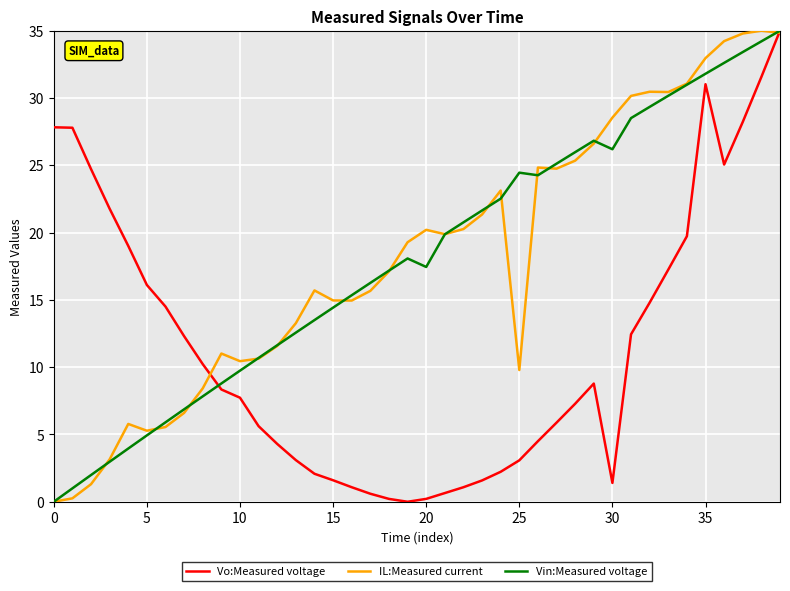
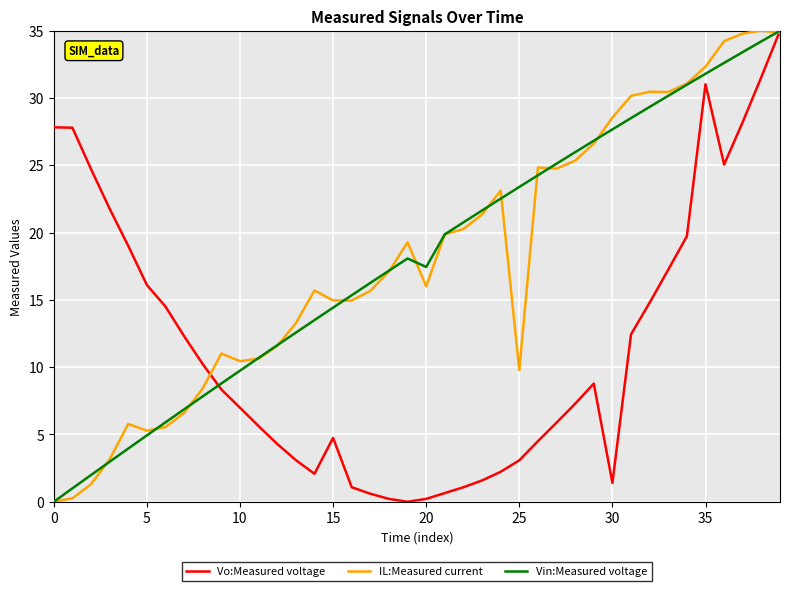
Vo:Measured voltage, 10: 7.7 -> 7.0
Vo:Measured voltage, 15: 1.6 -> 4.7
IL:Measured current, 20: 20.2 -> 16.0
Vin:Measured voltage, 25: 24.5 -> 23.4
Vin:Measured voltage, 30: 26.2 -> 27.7
IL:Measured current, 35: 33.0 -> 32.3
